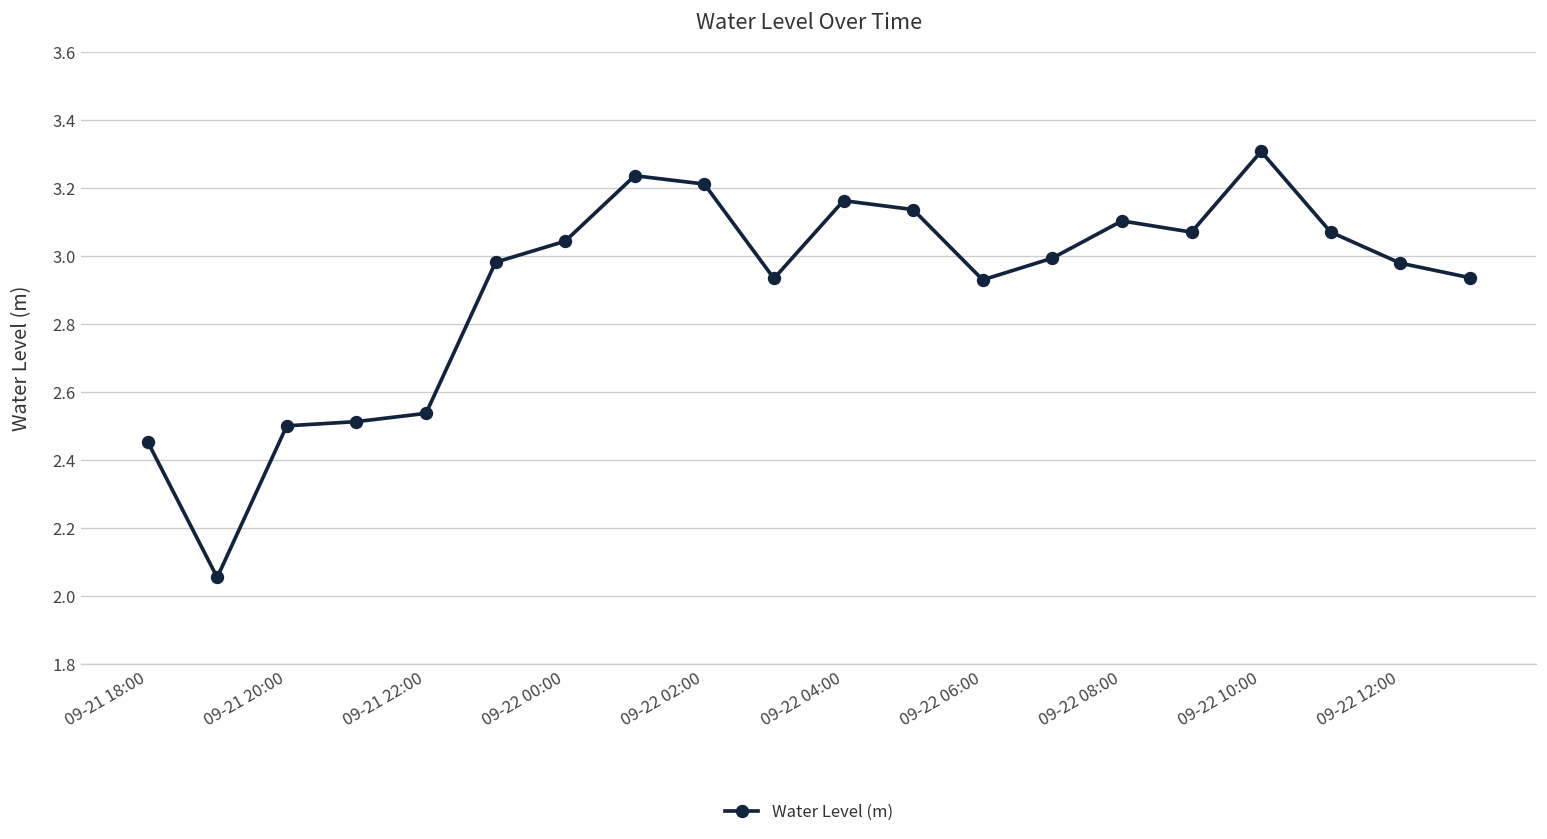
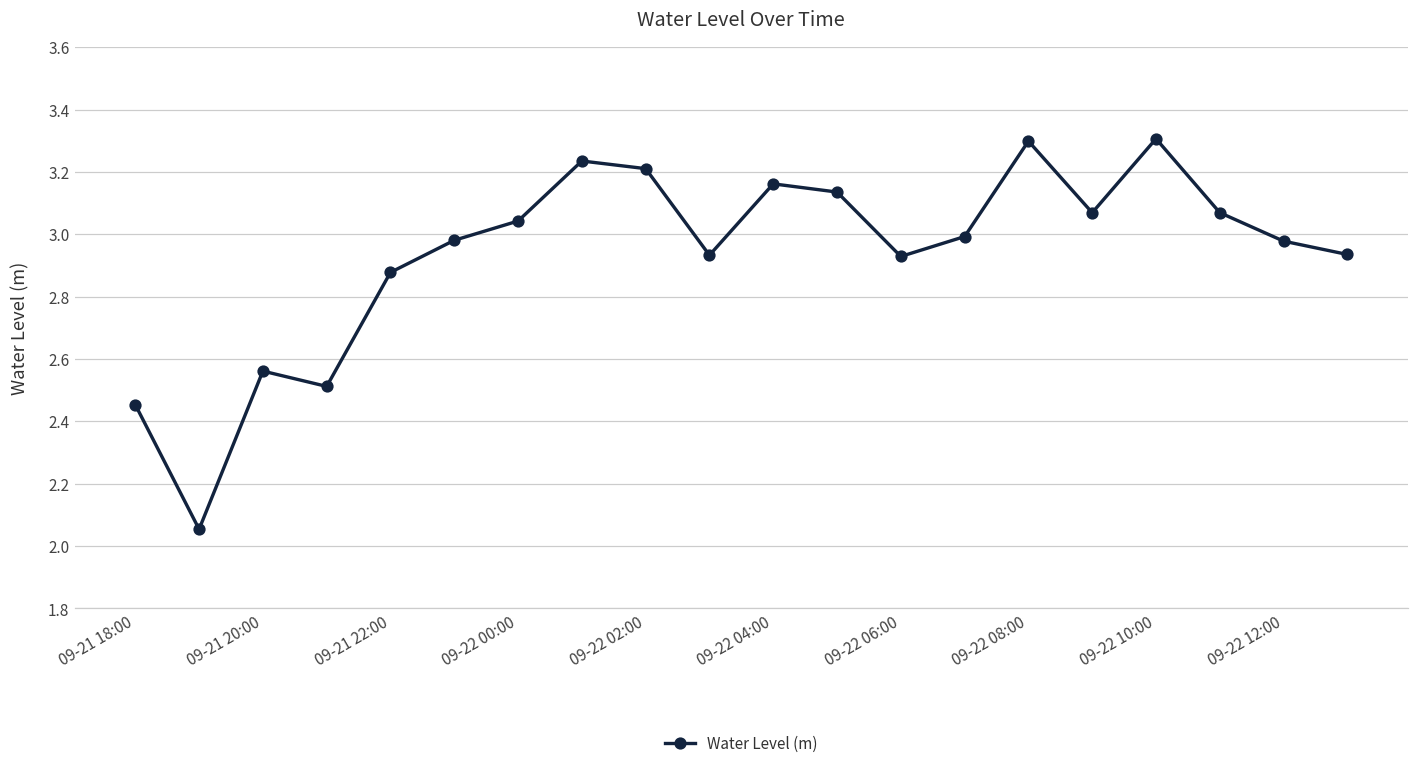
09-21 20:00: 2.50 -> 2.56
09-21 22:00: 2.54 -> 2.88
09-22 08:00: 3.10 -> 3.30
